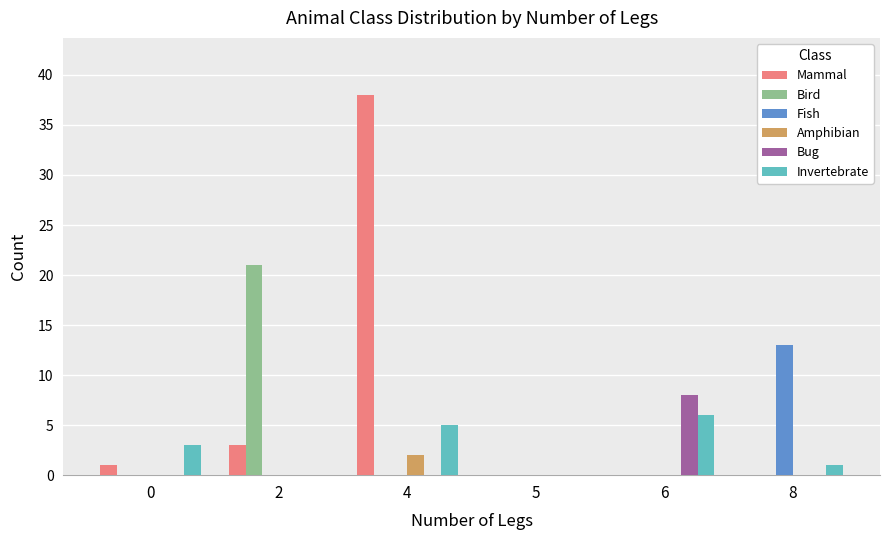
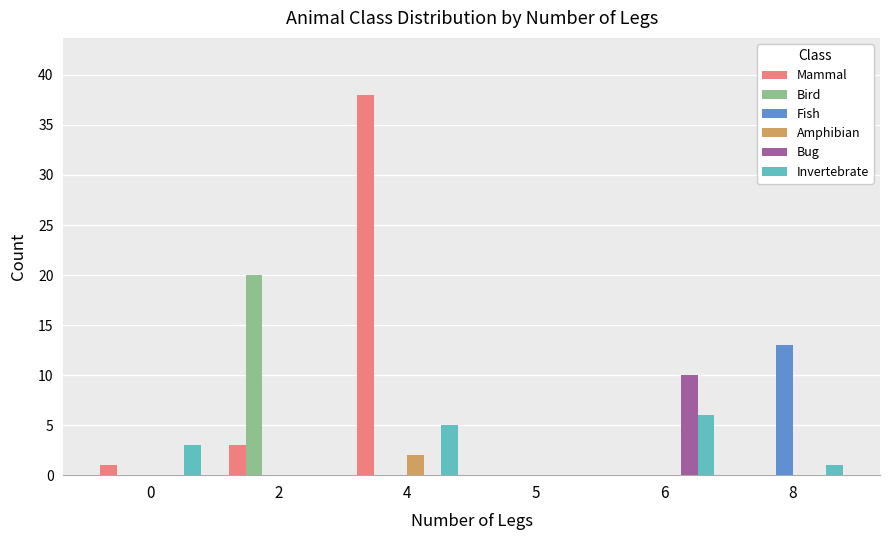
Bird, 2: 21 -> 20
Bug, 6: 8 -> 10
